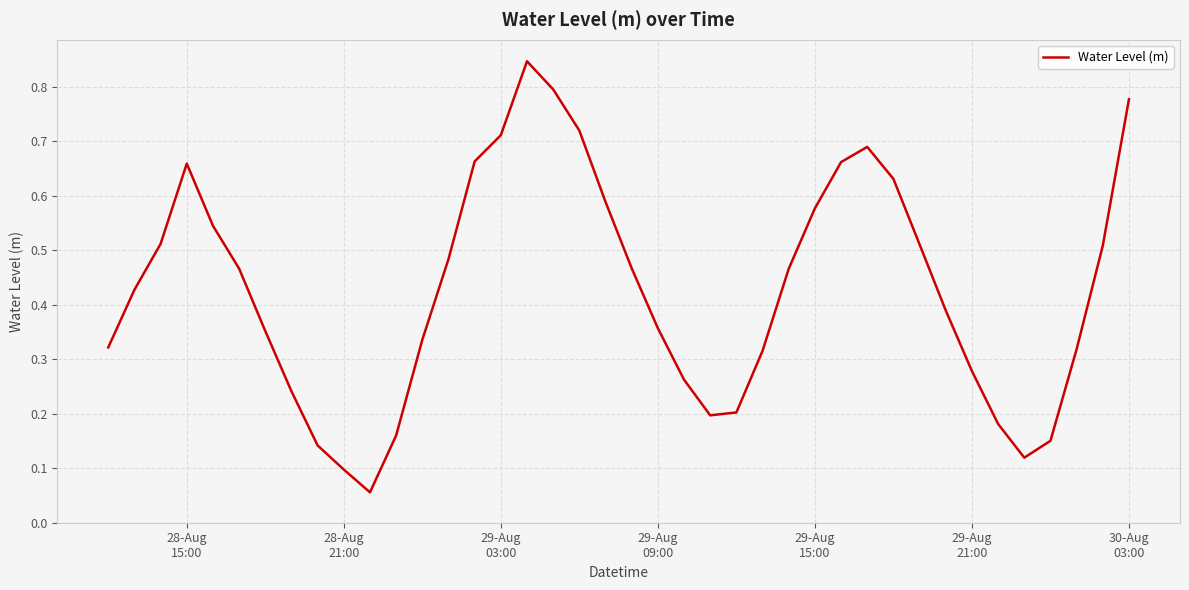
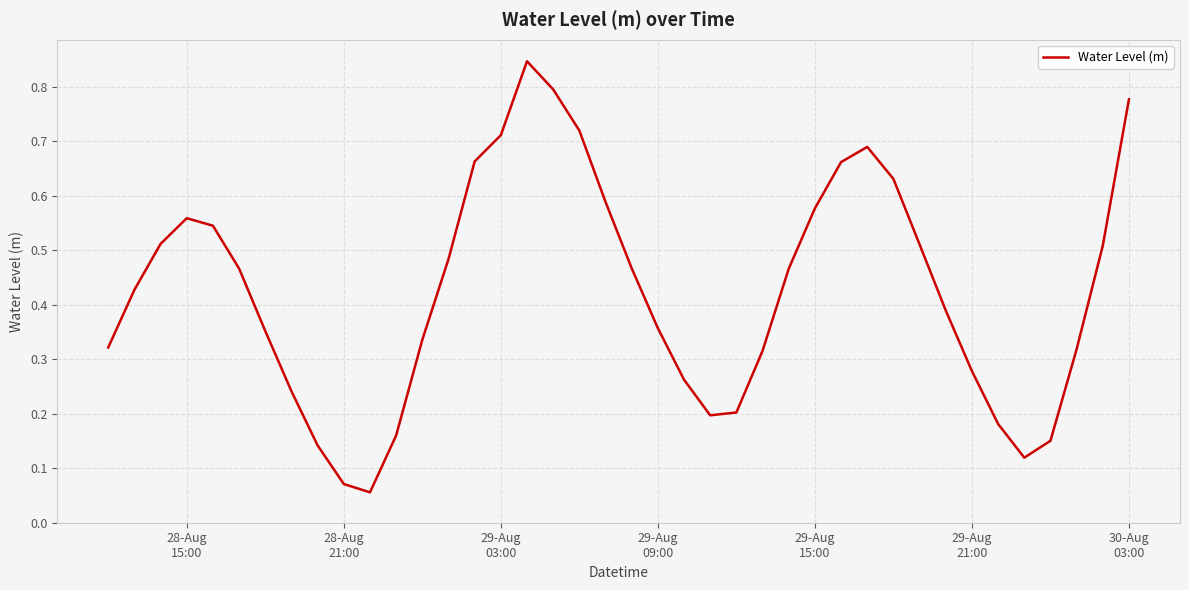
28-Aug 15:00: 0.66 -> 0.56
28-Aug 21:00: 0.10 -> 0.07
